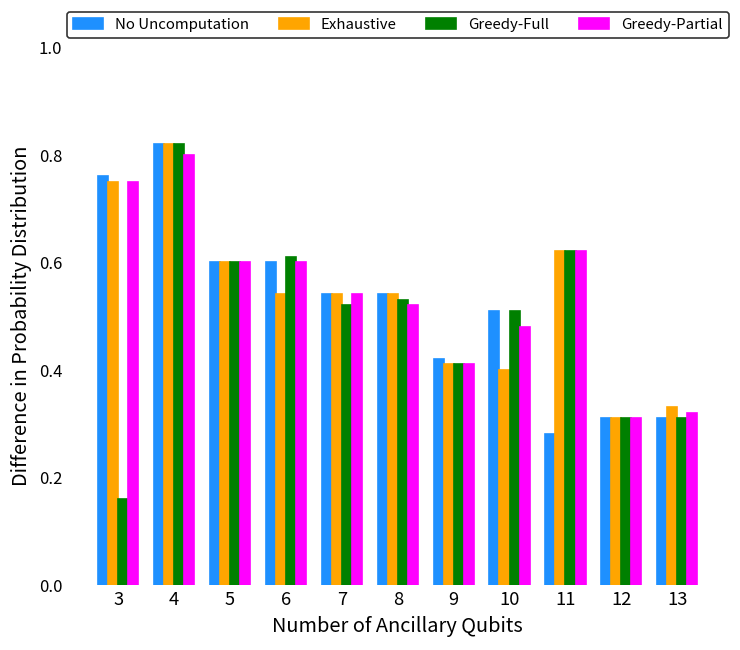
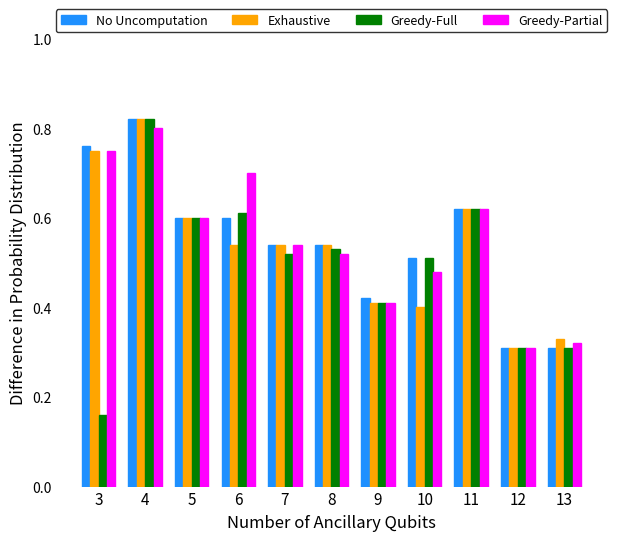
Greedy-Partial, 6: 0.6 -> 0.7
No Uncomputation, 11: 0.28 -> 0.62
